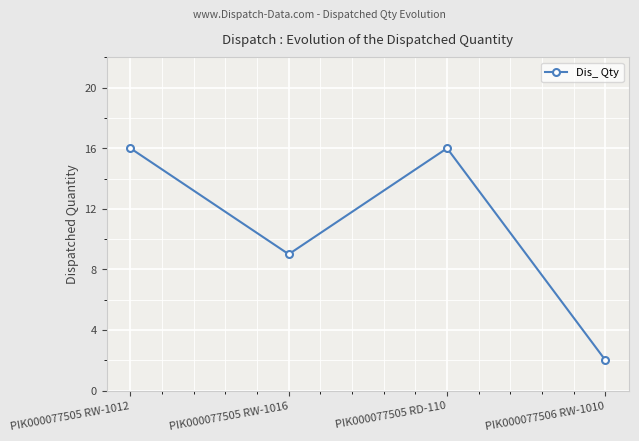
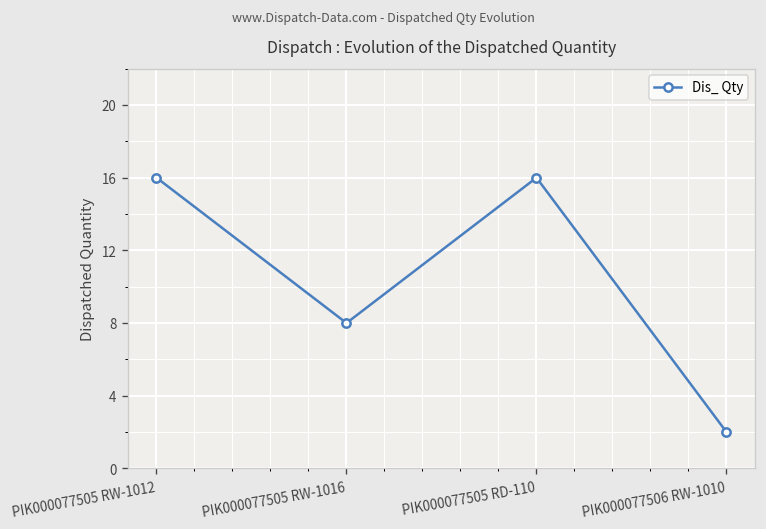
PIK000077505 RW-1016: 9 -> 8
